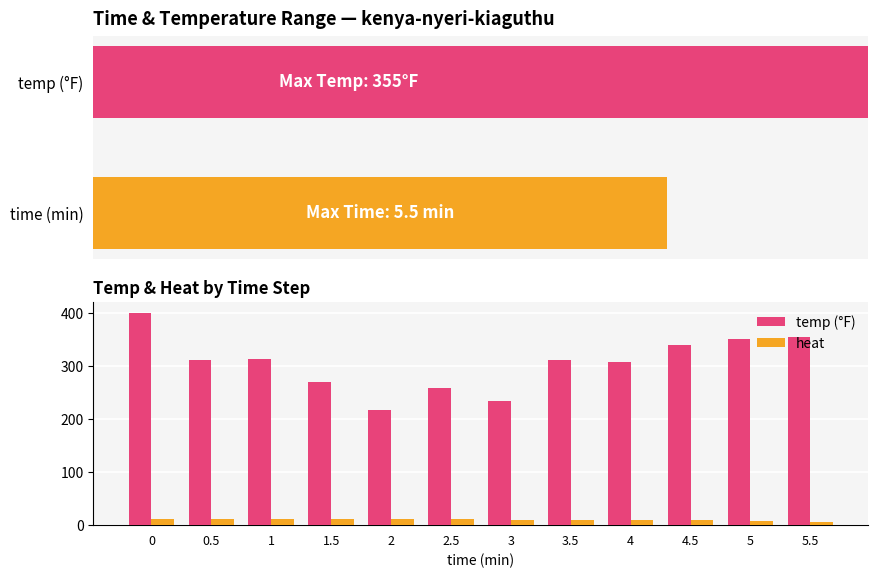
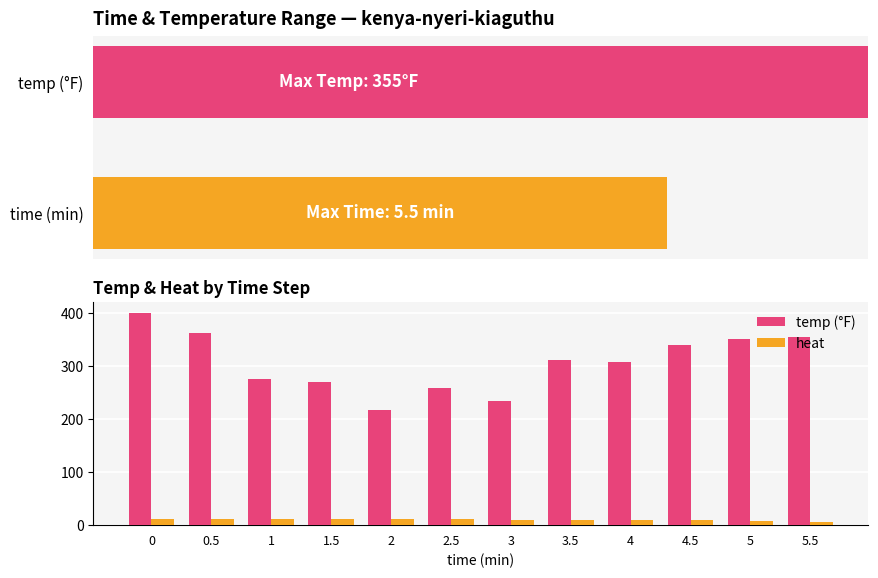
Temp & Heat by Time Step, temp (°F), 0.5: 310 -> 360
Temp & Heat by Time Step, temp (°F), 1: 310 -> 280
